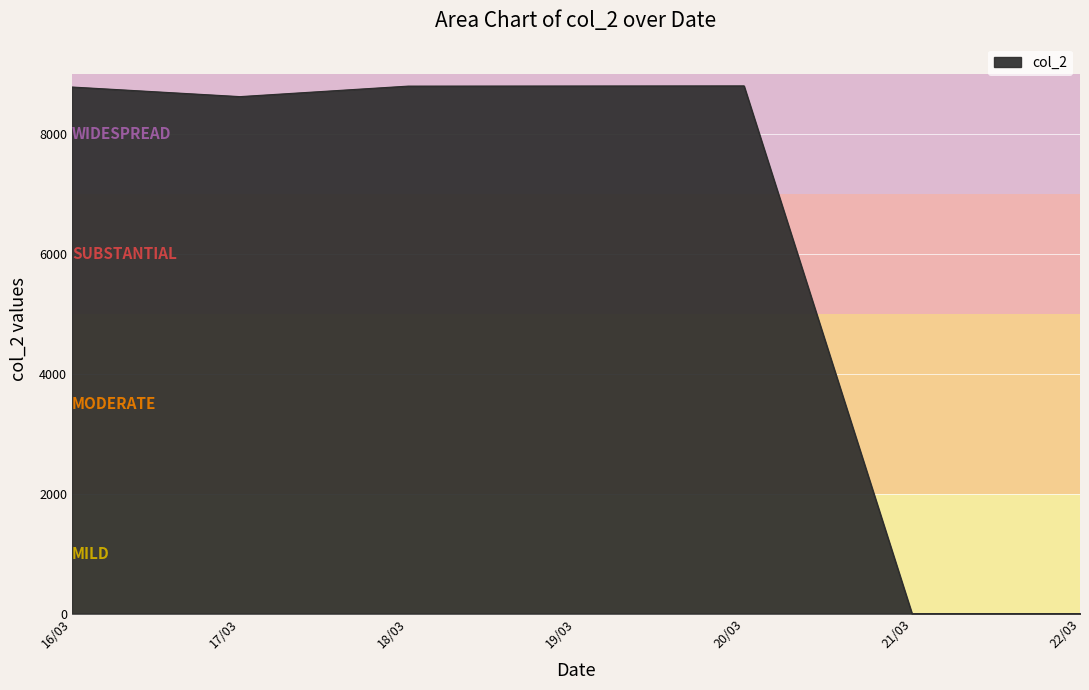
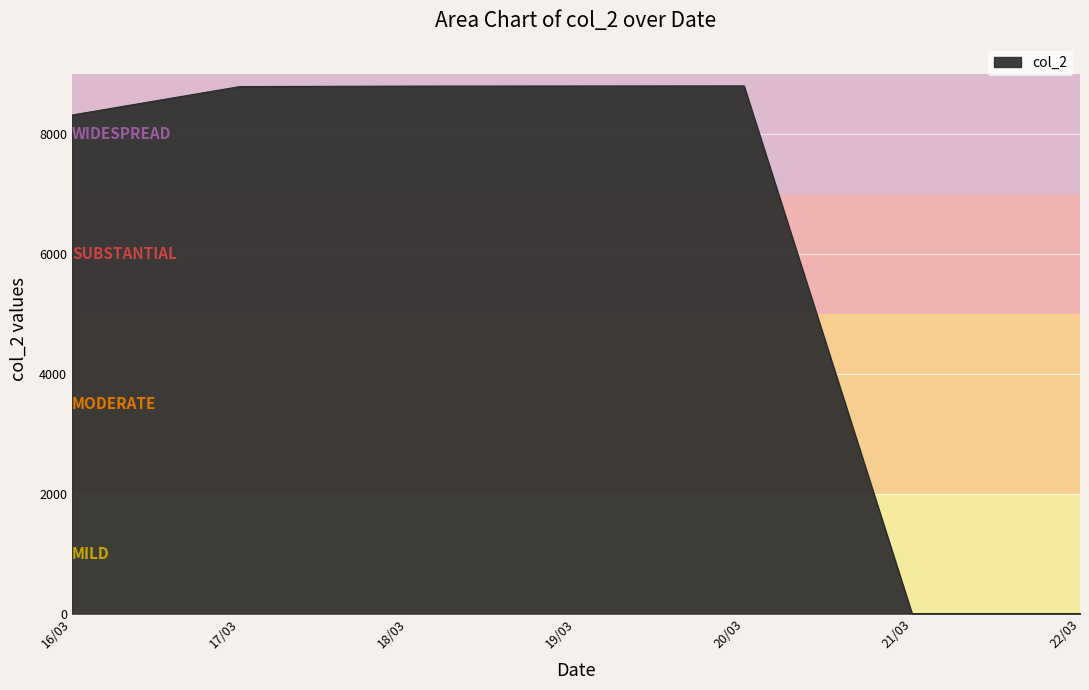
16/03: 8800 -> 8300
17/03: 8600 -> 8800
